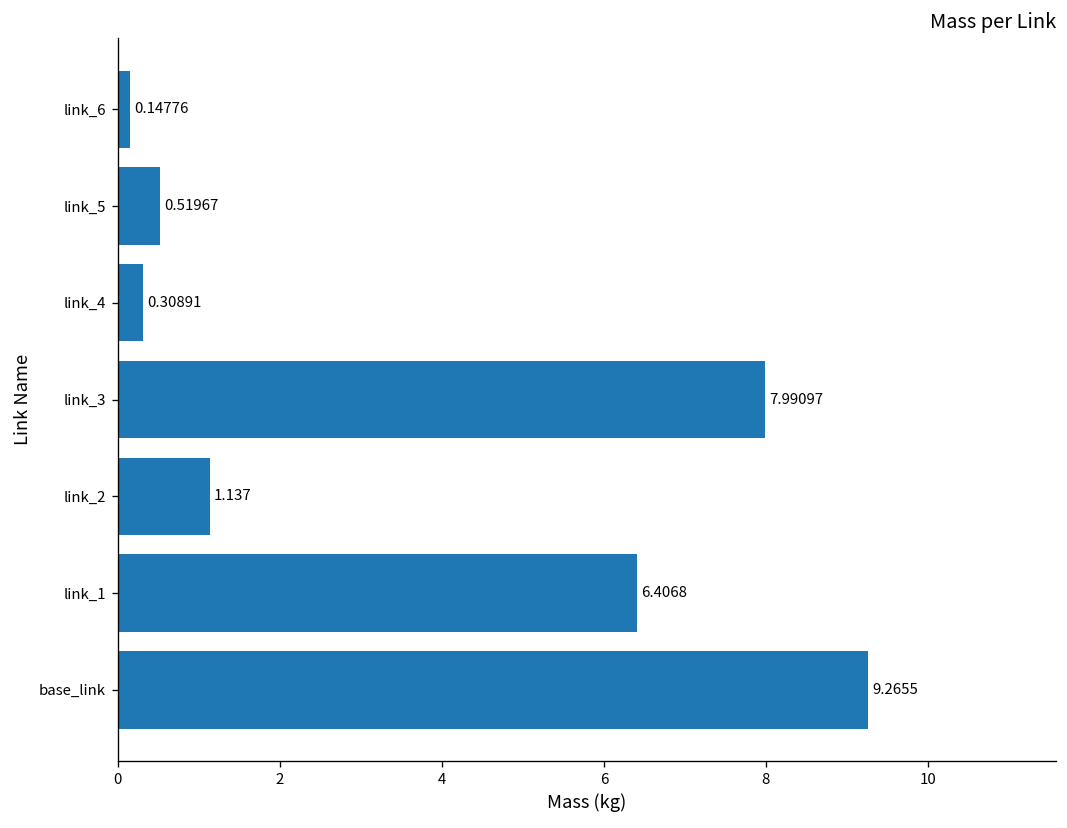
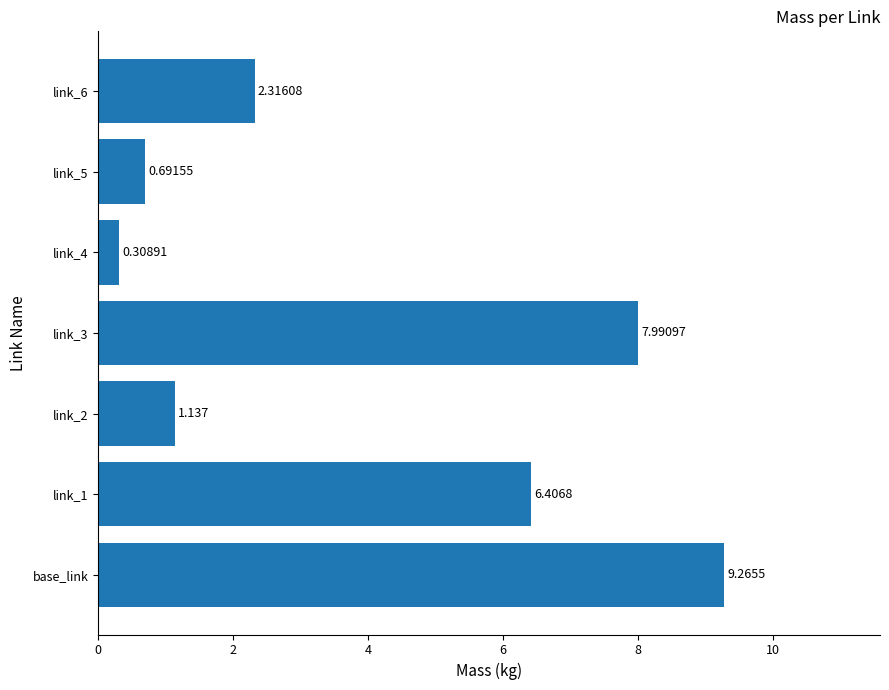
link_6: 0.14776 -> 2.31608
link_5: 0.51967 -> 0.69155
